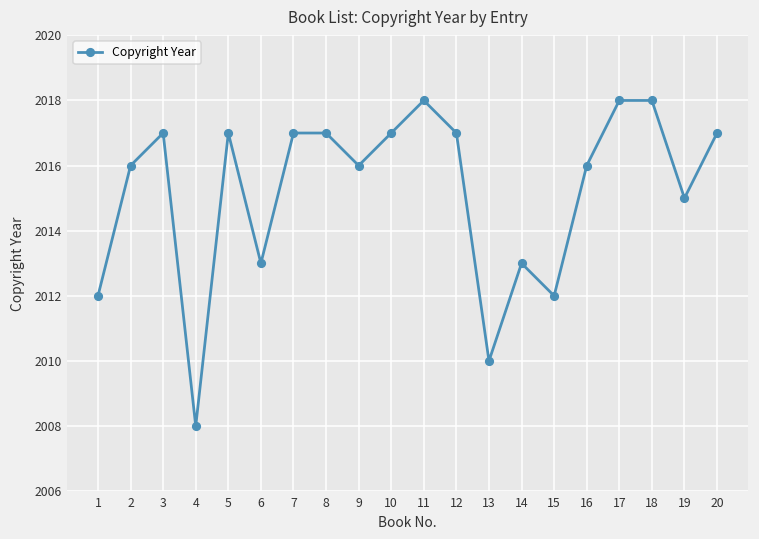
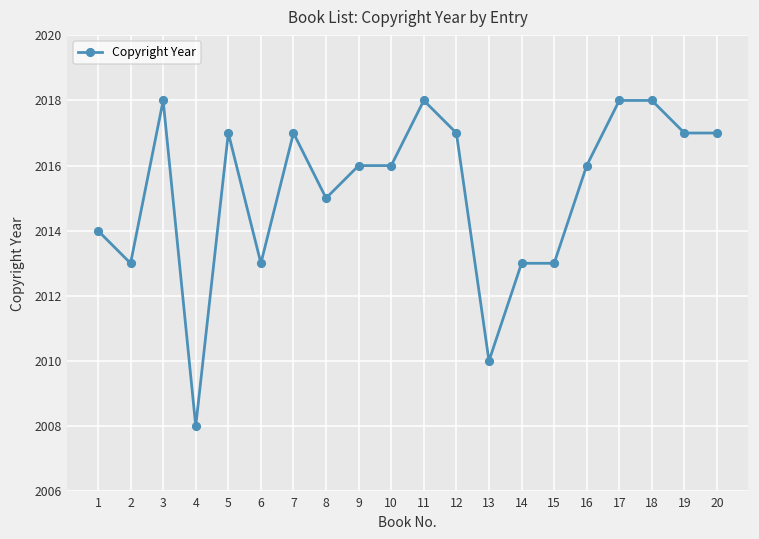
1: 2012 -> 2014
2: 2016 -> 2013
3: 2017 -> 2018
8: 2017 -> 2015
10: 2017 -> 2016
15: 2012 -> 2013
19: 2015 -> 2017
